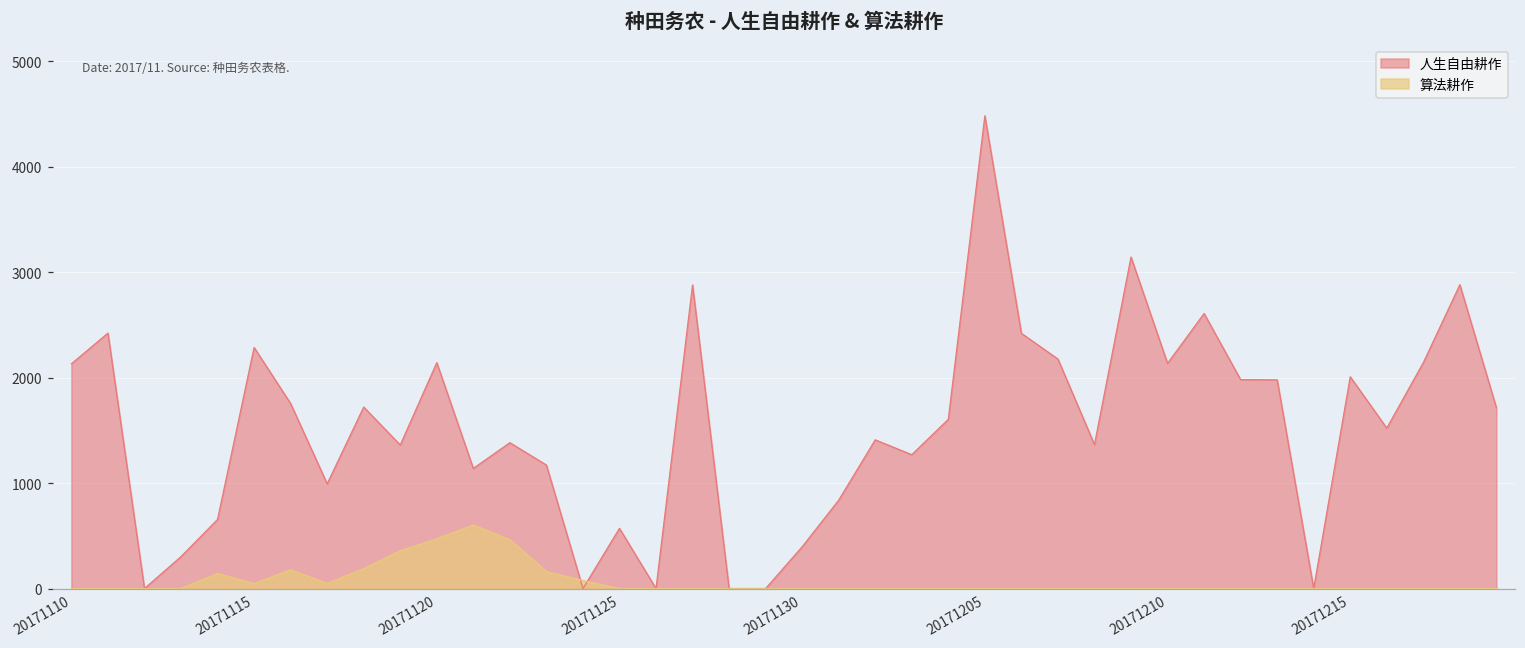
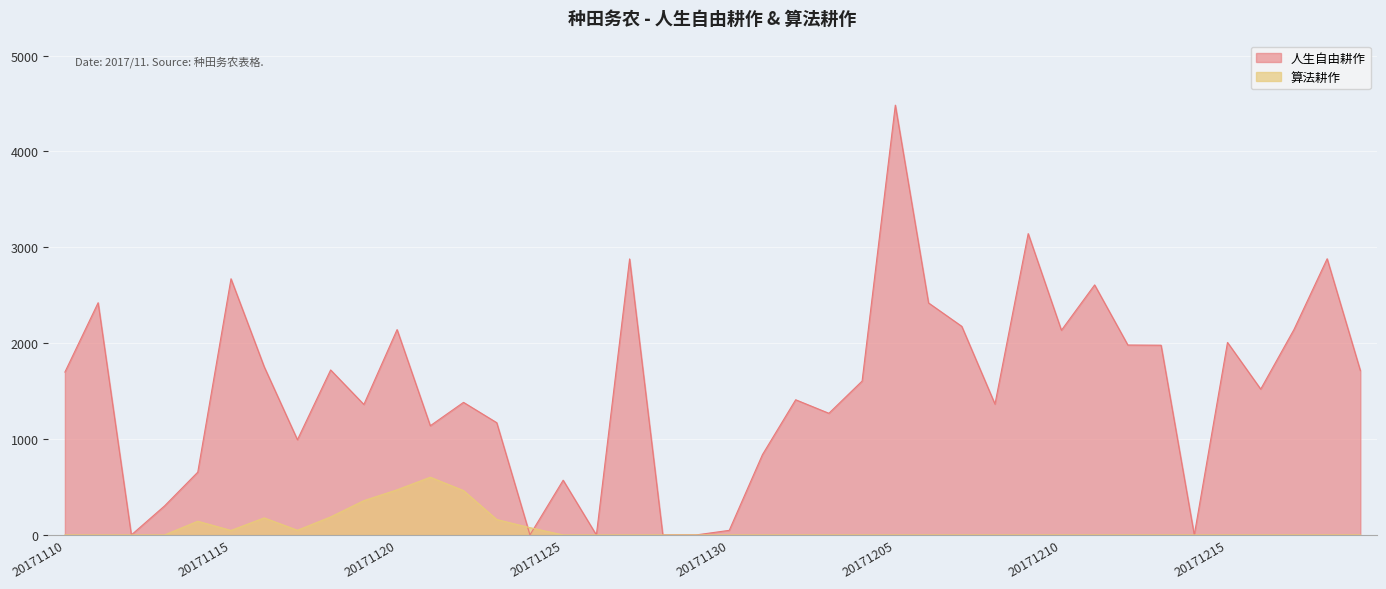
人生自由耕作, 20171110: 2100 -> 1700
人生自由耕作, 20171115: 2300 -> 2700
人生自由耕作, 20171130: 400 -> 0
